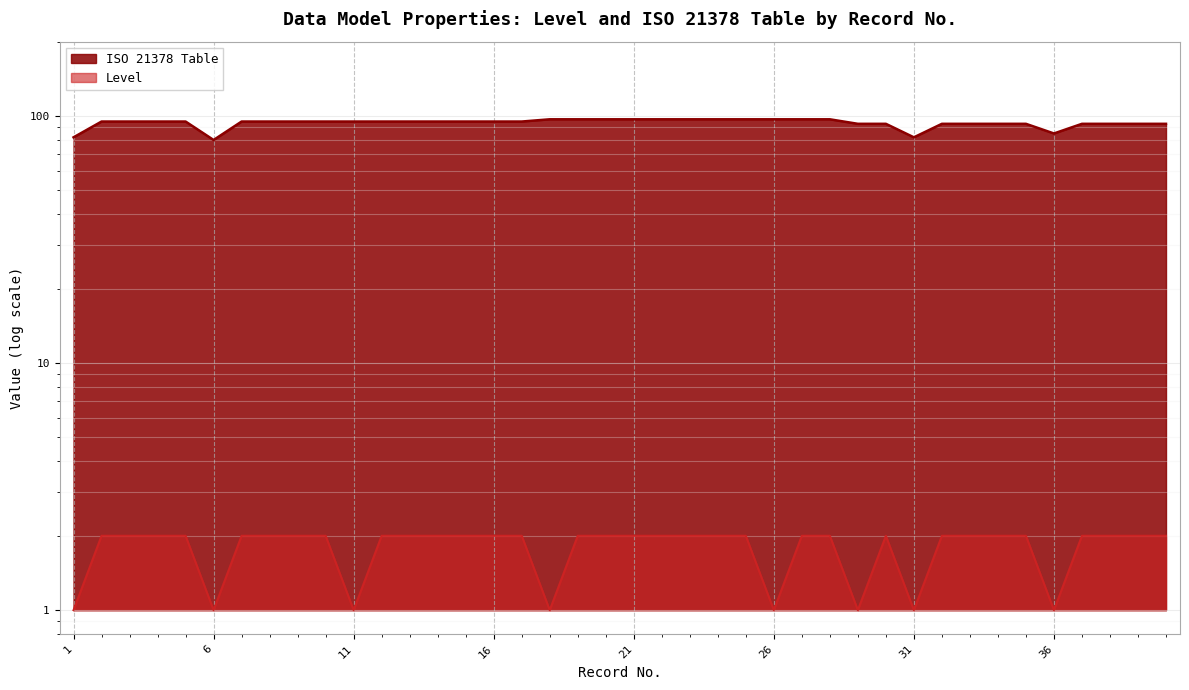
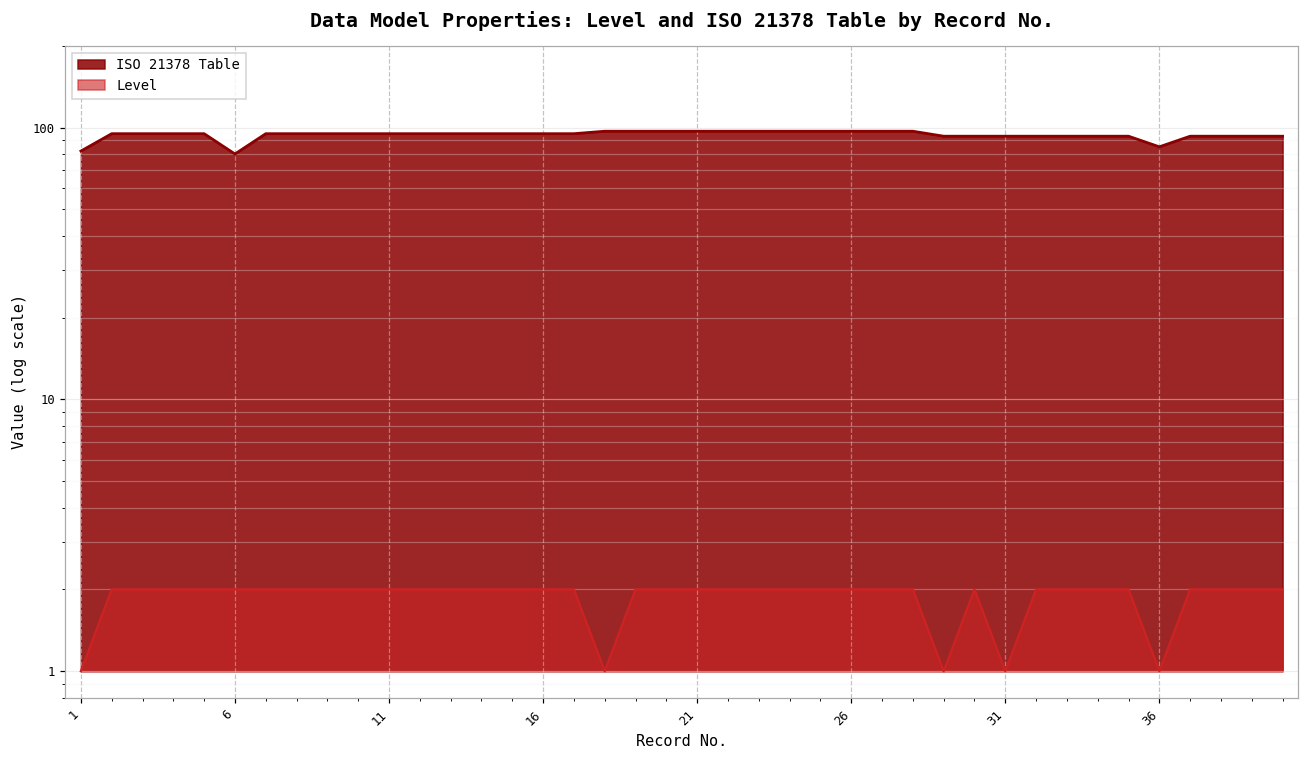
Level, 6: 1 -> 2
Level, 11: 1 -> 2
Level, 26: 1 -> 2
ISO 21378 Table, 31: 82 -> 93
